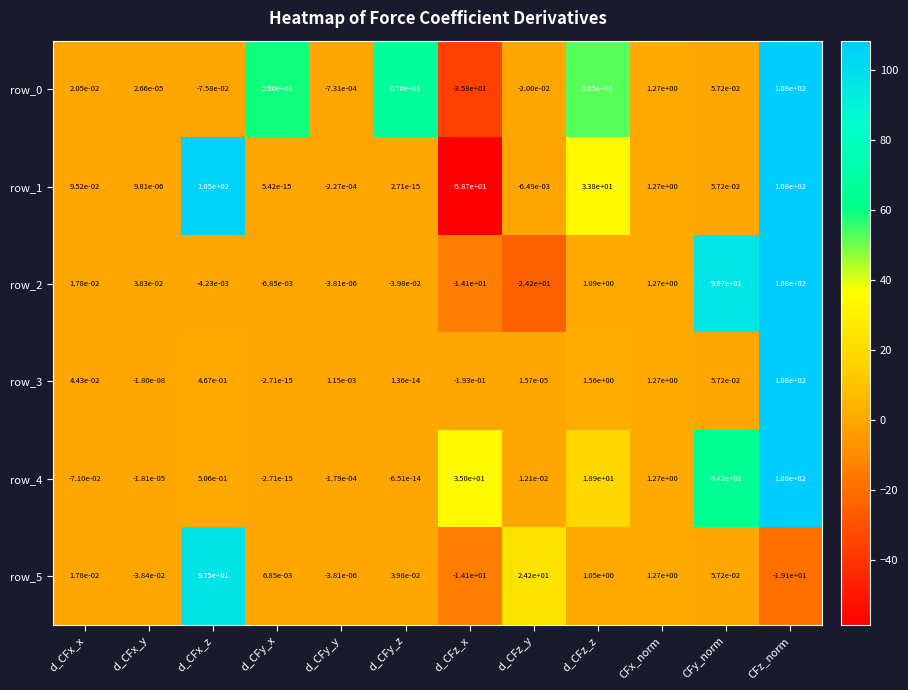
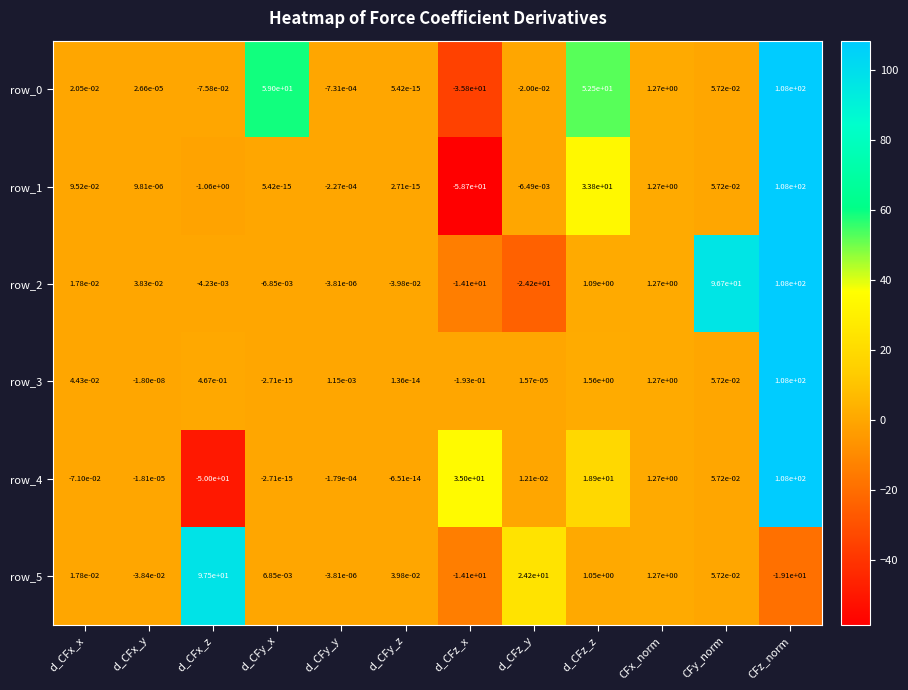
row_0, d_CFy_z: 6.70e+01 -> 5.42e-15
row_1, d_CFx_z: 1.05e+02 -> -1.06e+00
row_4, d_CFx_z: 5.06e-01 -> -5.00e+01
row_4, CFy_norm: 6.42e+01 -> 5.72e-02
